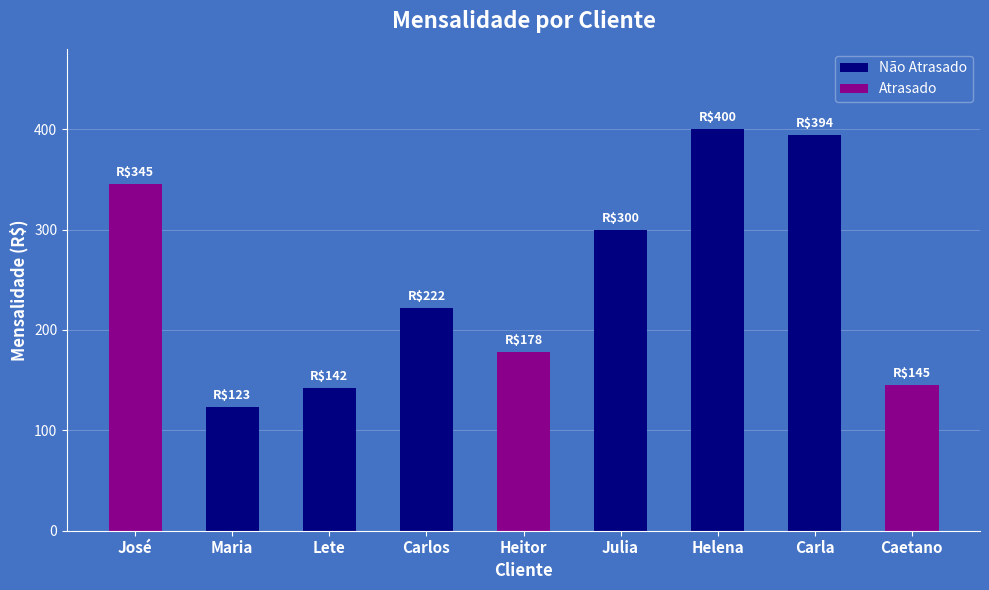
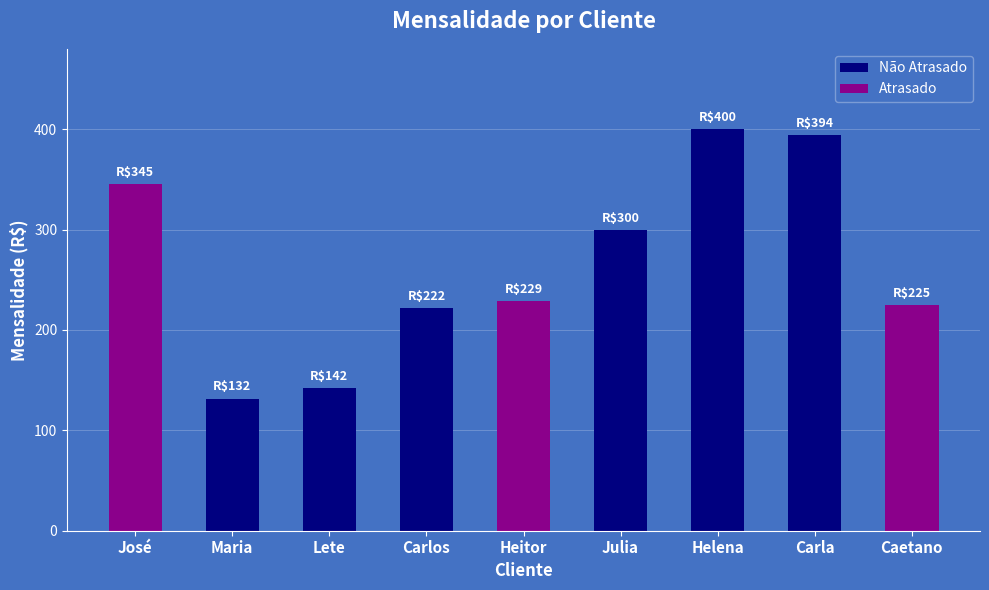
Não Atrasado, Maria: $123 -> $132
Atrasado, Heitor: $178 -> $229
Atrasado, Caetano: $145 -> $225
